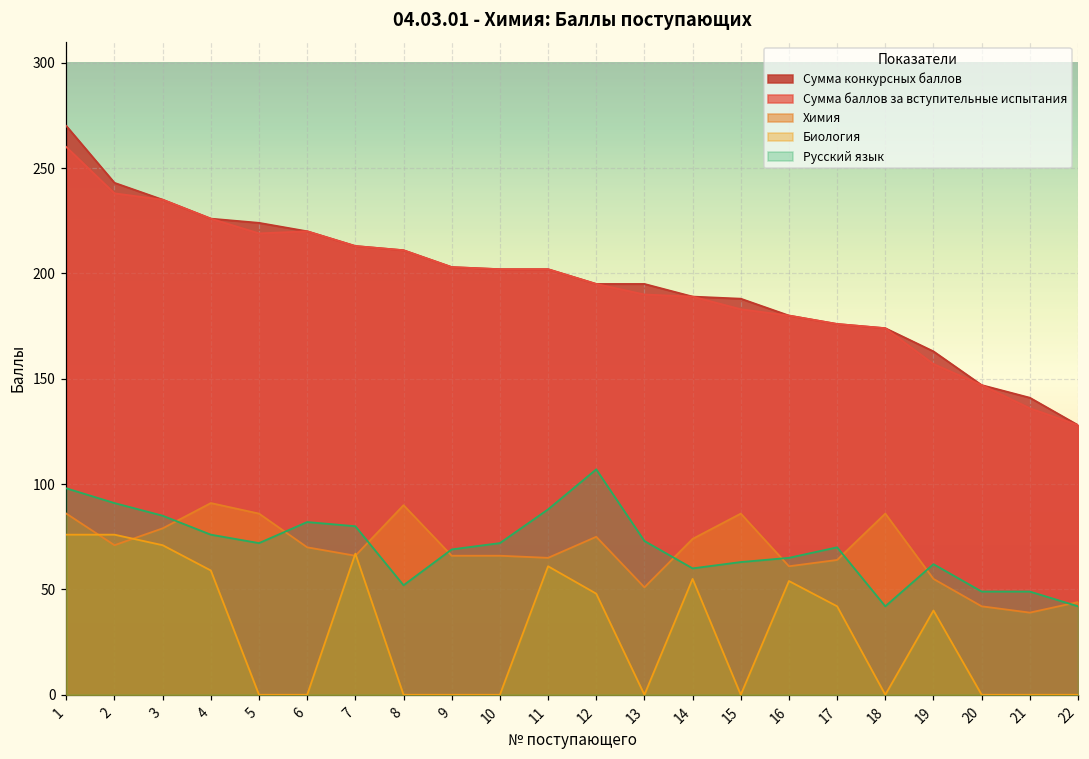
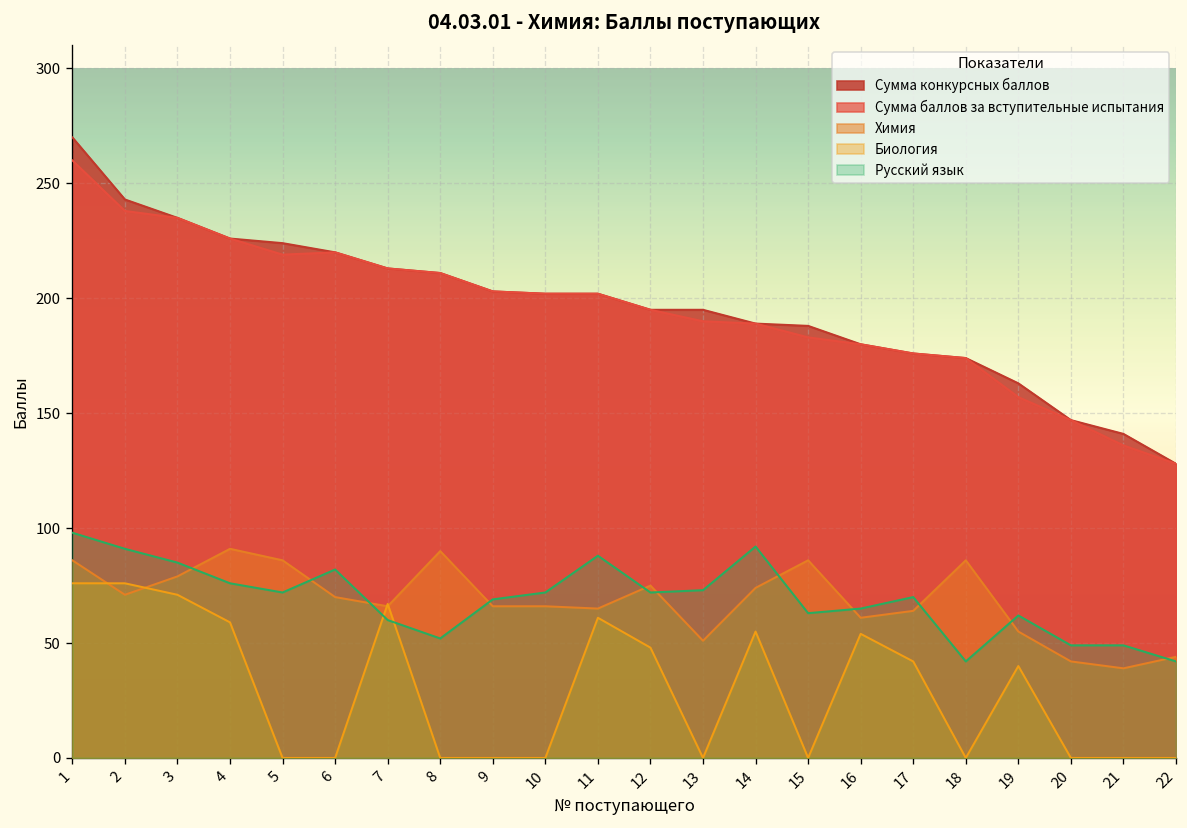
Русский язык, 7: 80 -> 60
Русский язык, 12: 107 -> 72
Русский язык, 14: 60 -> 92
